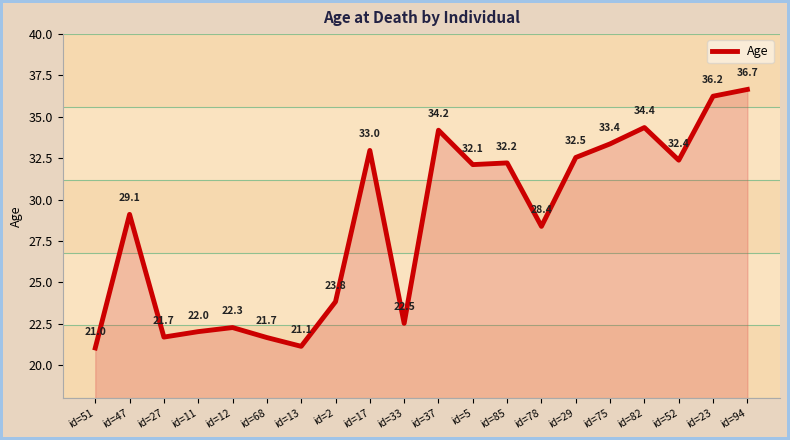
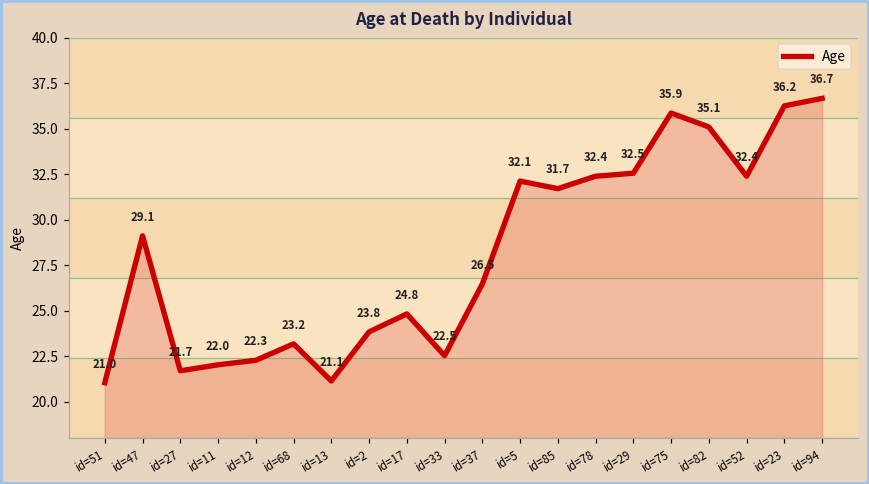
id=68: 21.7 -> 23.2
id=17: 33.0 -> 24.8
id=37: 34.2 -> 26.5
id=85: 32.2 -> 31.7
id=78: 28.4 -> 32.4
id=75: 33.4 -> 35.9
id=82: 34.4 -> 35.1
